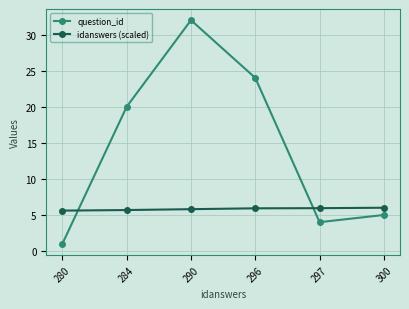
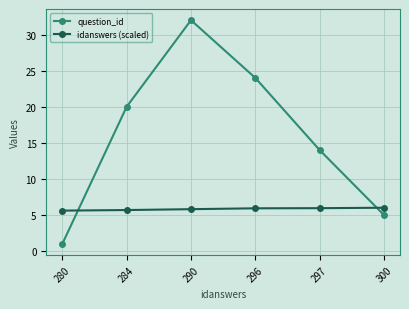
question_id, 297: 4 -> 14
